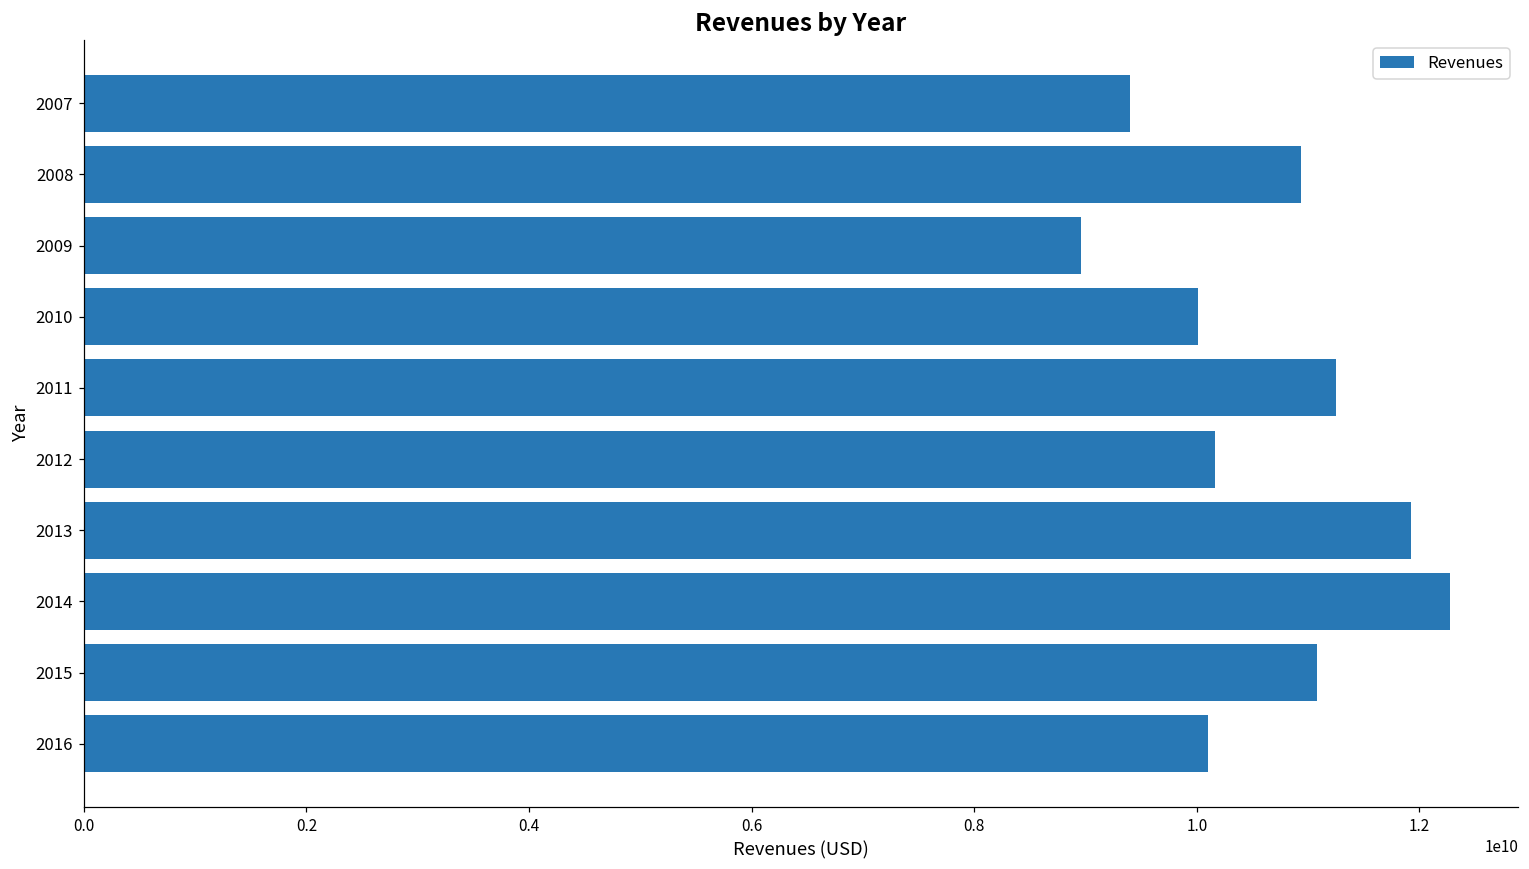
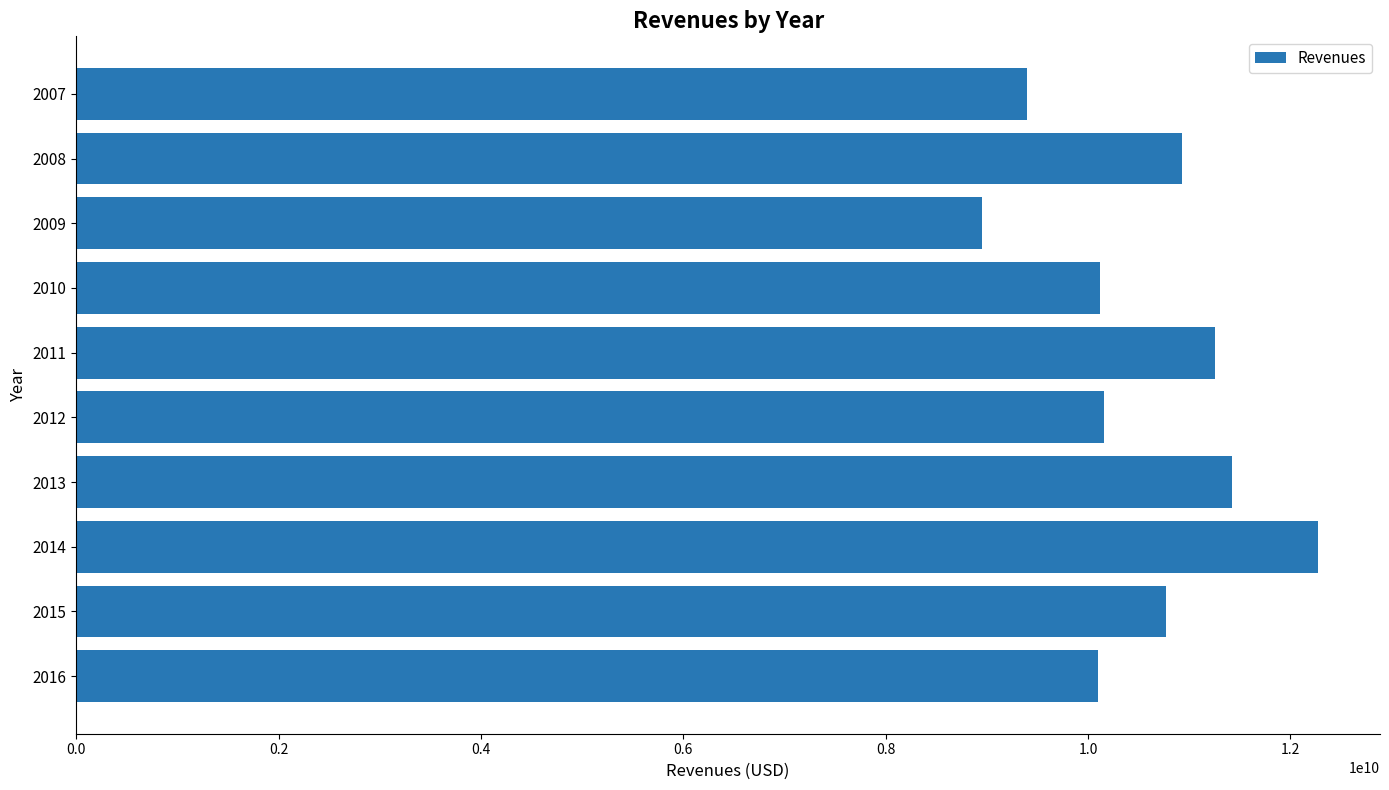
2010: 10010000000 -> 10120000000
2013: 11930000000 -> 11420000000
2015: 11080000000 -> 10780000000
